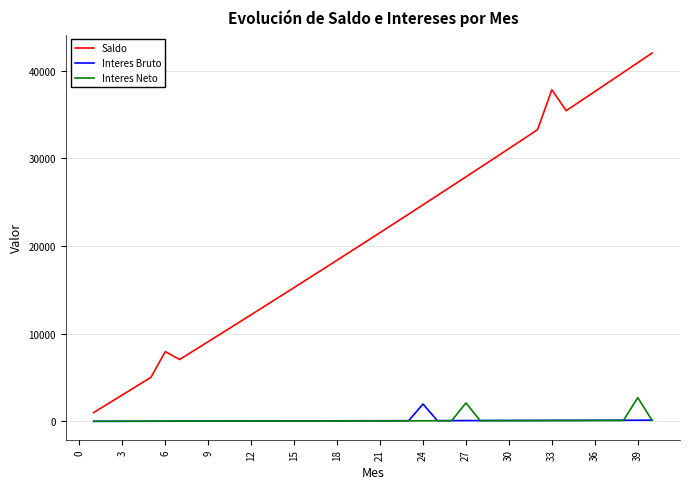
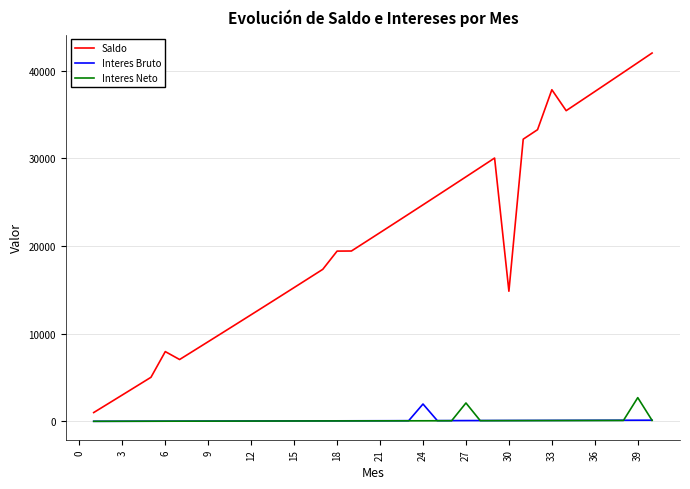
Saldo, 18: 18000 -> 19000
Saldo, 30: 31000 -> 15000
